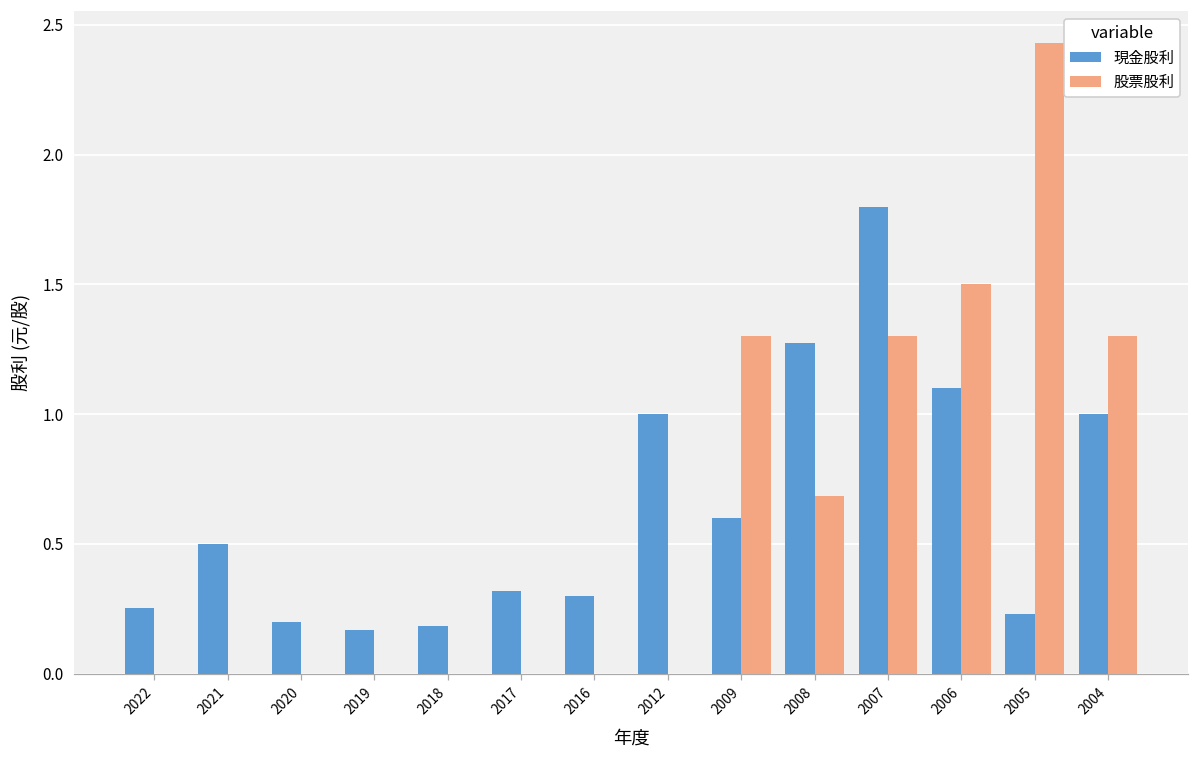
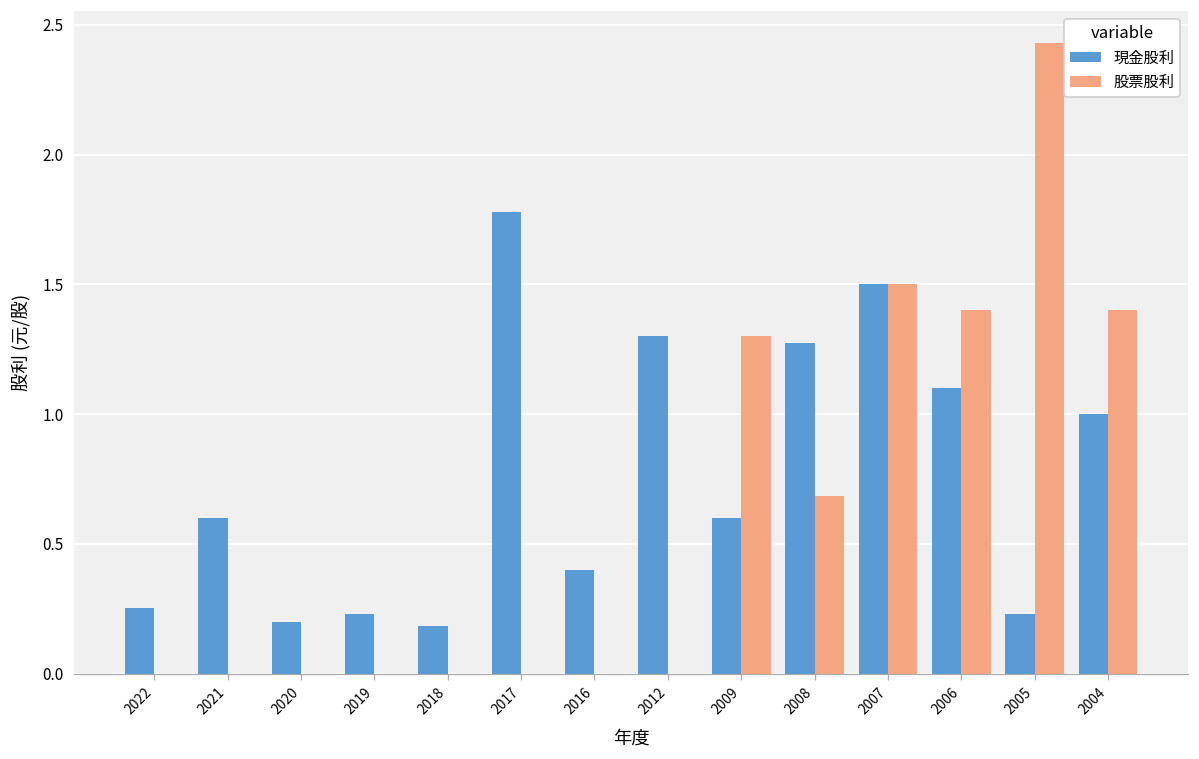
現金股利, 2021: 0.5 -> 0.6
現金股利, 2019: 0.17 -> 0.23
現金股利, 2017: 0.32 -> 1.78
現金股利, 2016: 0.3 -> 0.4
現金股利, 2012: 1.0 -> 1.3
現金股利, 2007: 1.8 -> 1.5
股票股利, 2007: 1.3 -> 1.5
股票股利, 2006: 1.5 -> 1.4
股票股利, 2004: 1.3 -> 1.4
